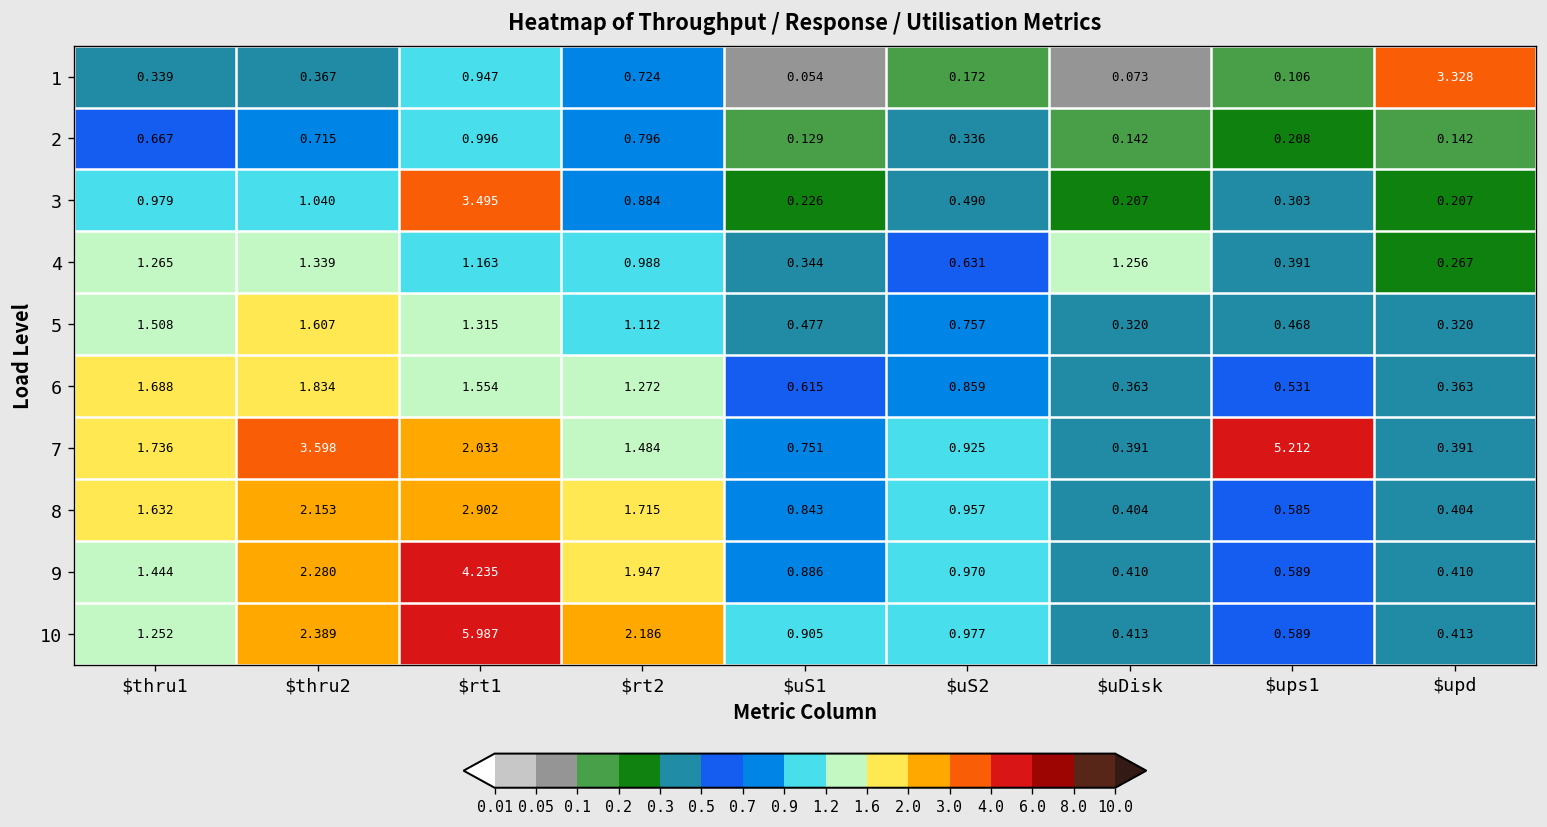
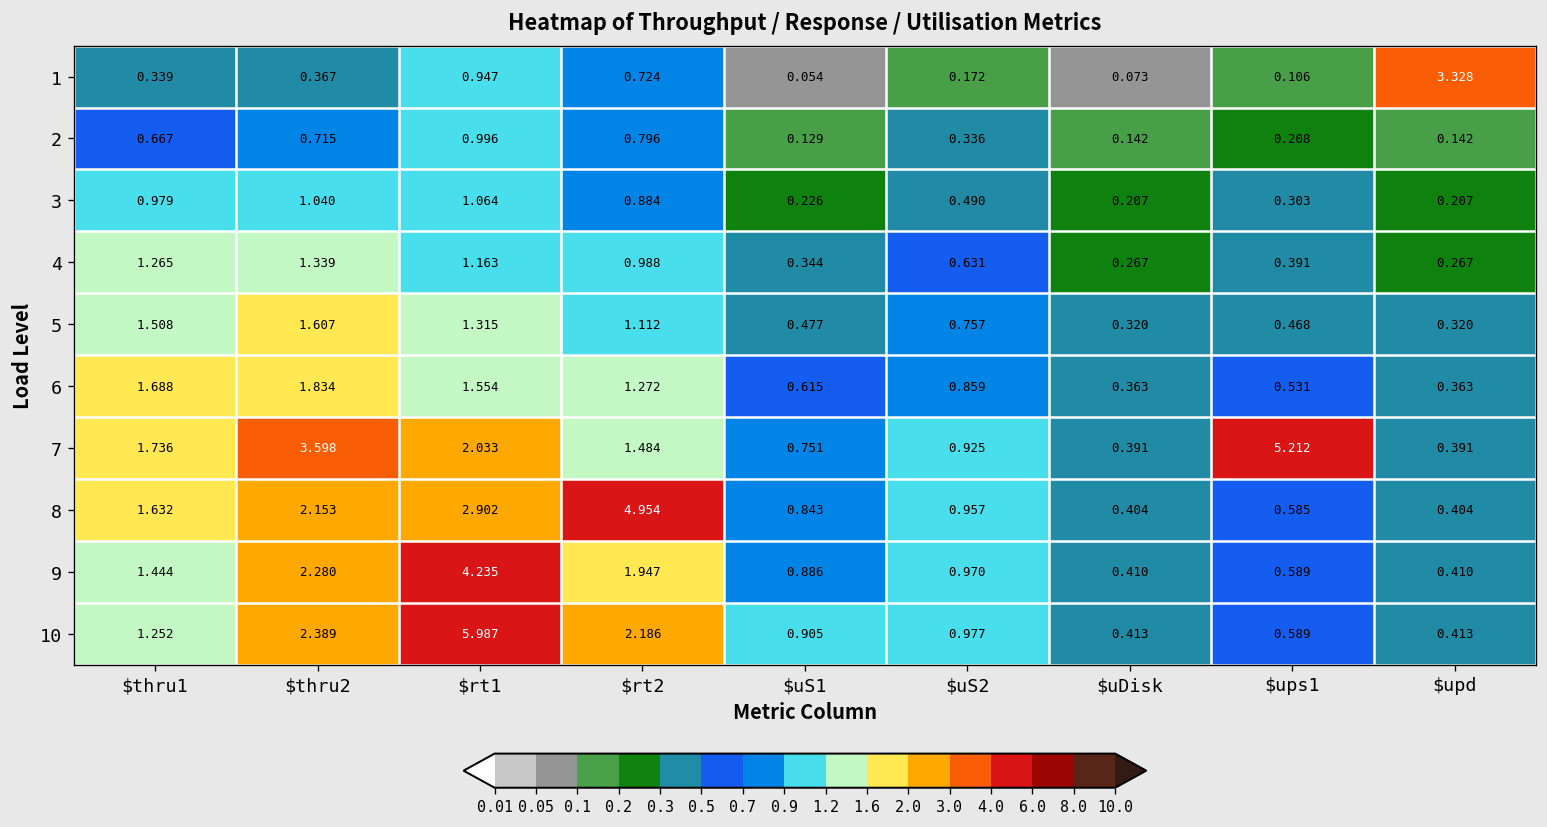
3, $rt1: 3.495 -> 1.064
4, $uDisk: 1.256 -> 0.267
8, $rt2: 1.715 -> 4.954
